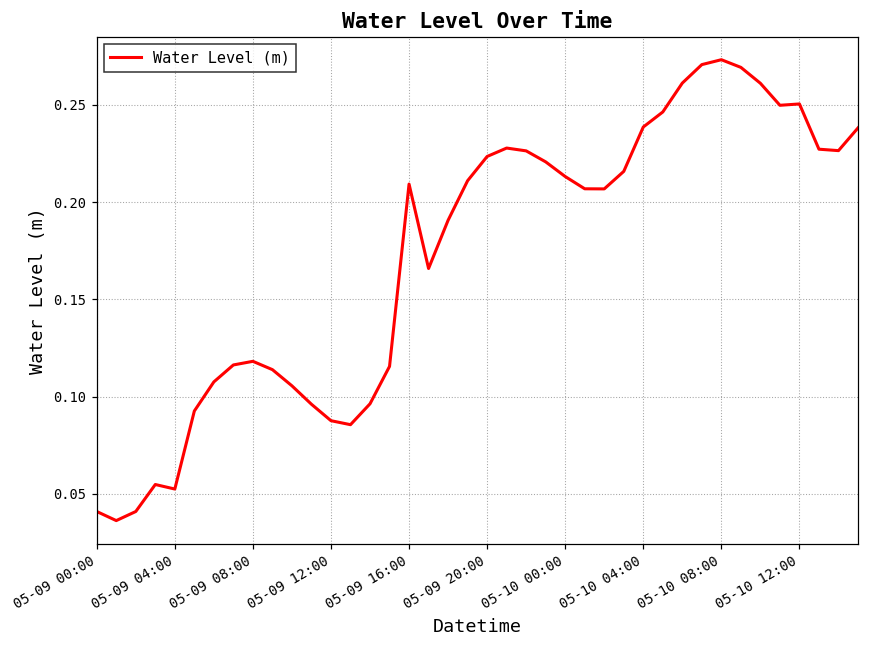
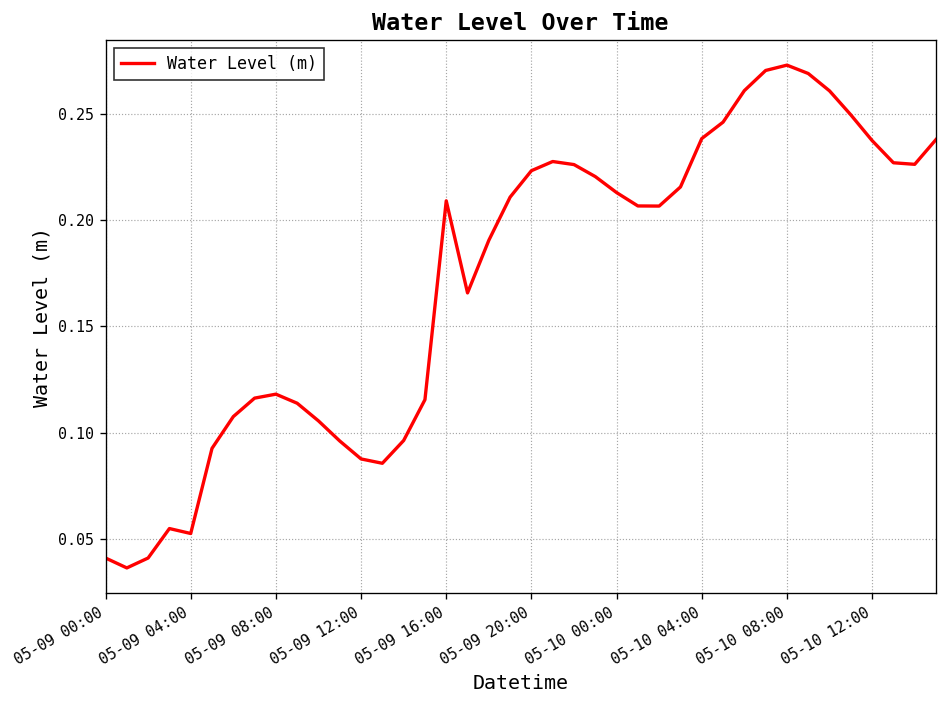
05-10 12:00: 0.250 -> 0.238
